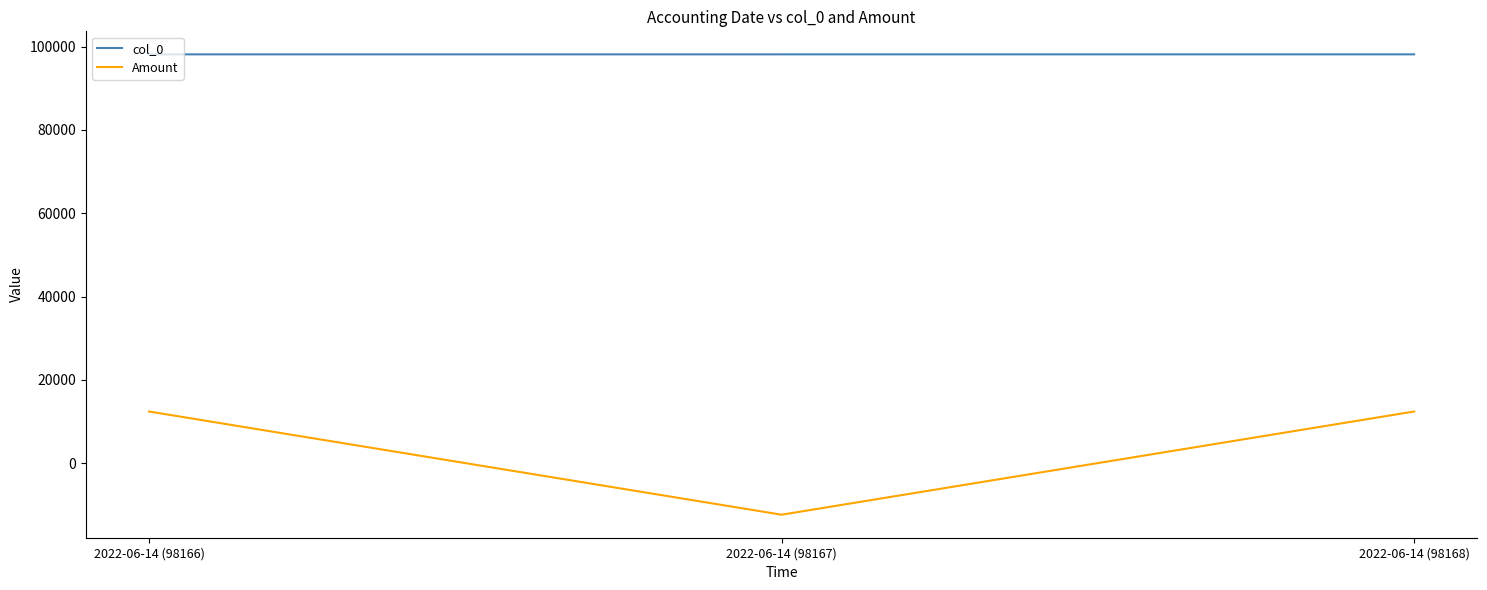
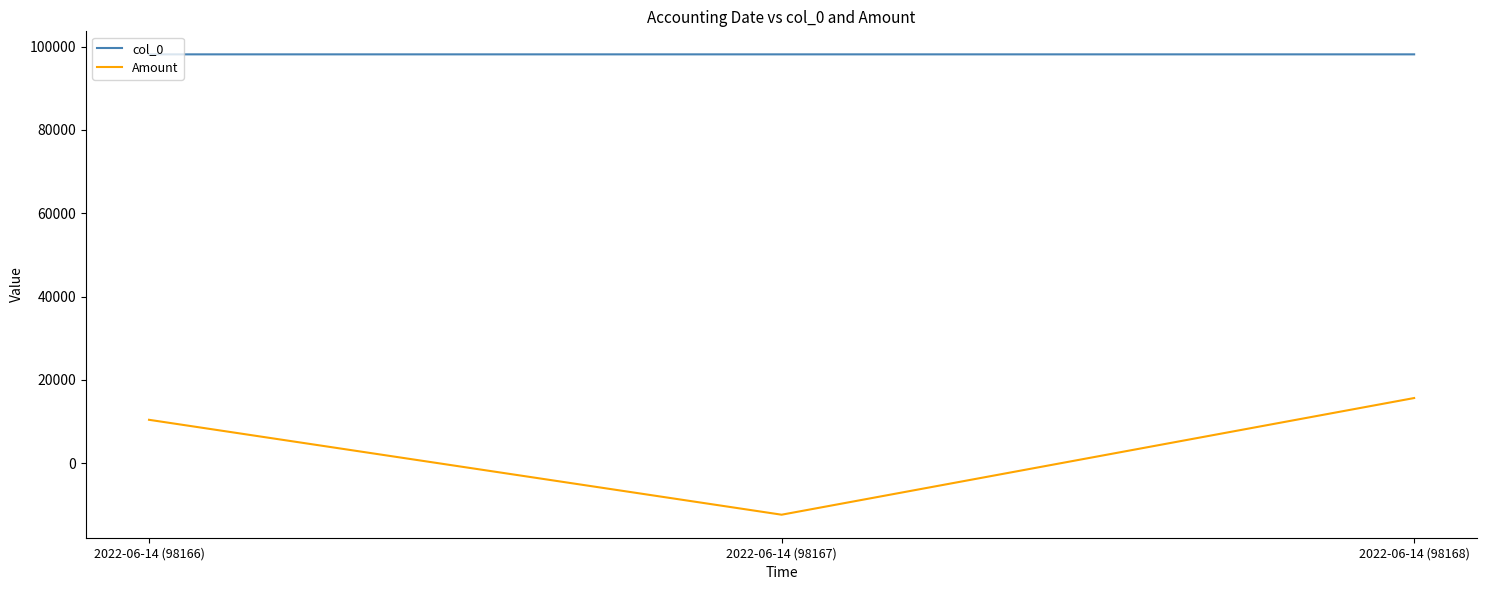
Amount, 2022-06-14 (98166): 12000 -> 10000
Amount, 2022-06-14 (98168): 12000 -> 16000
